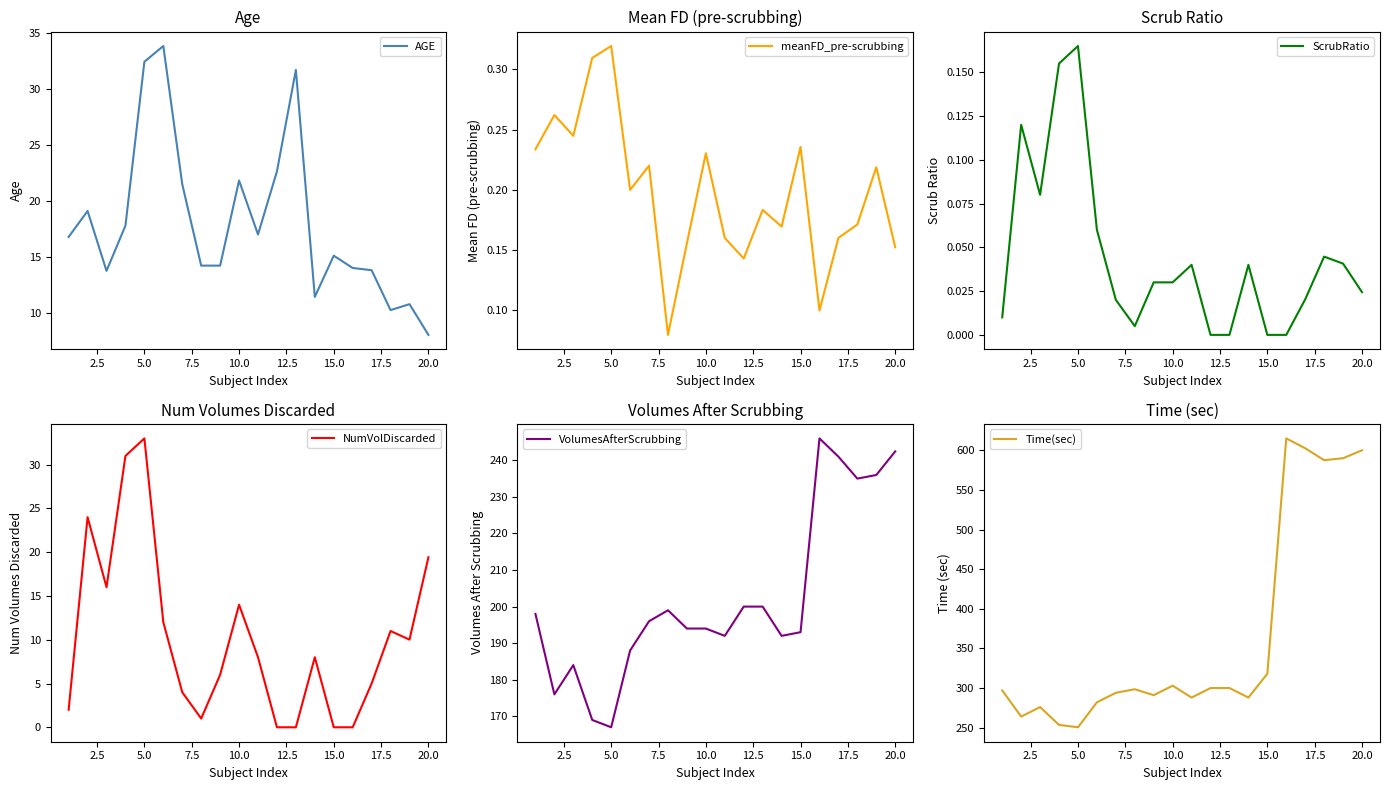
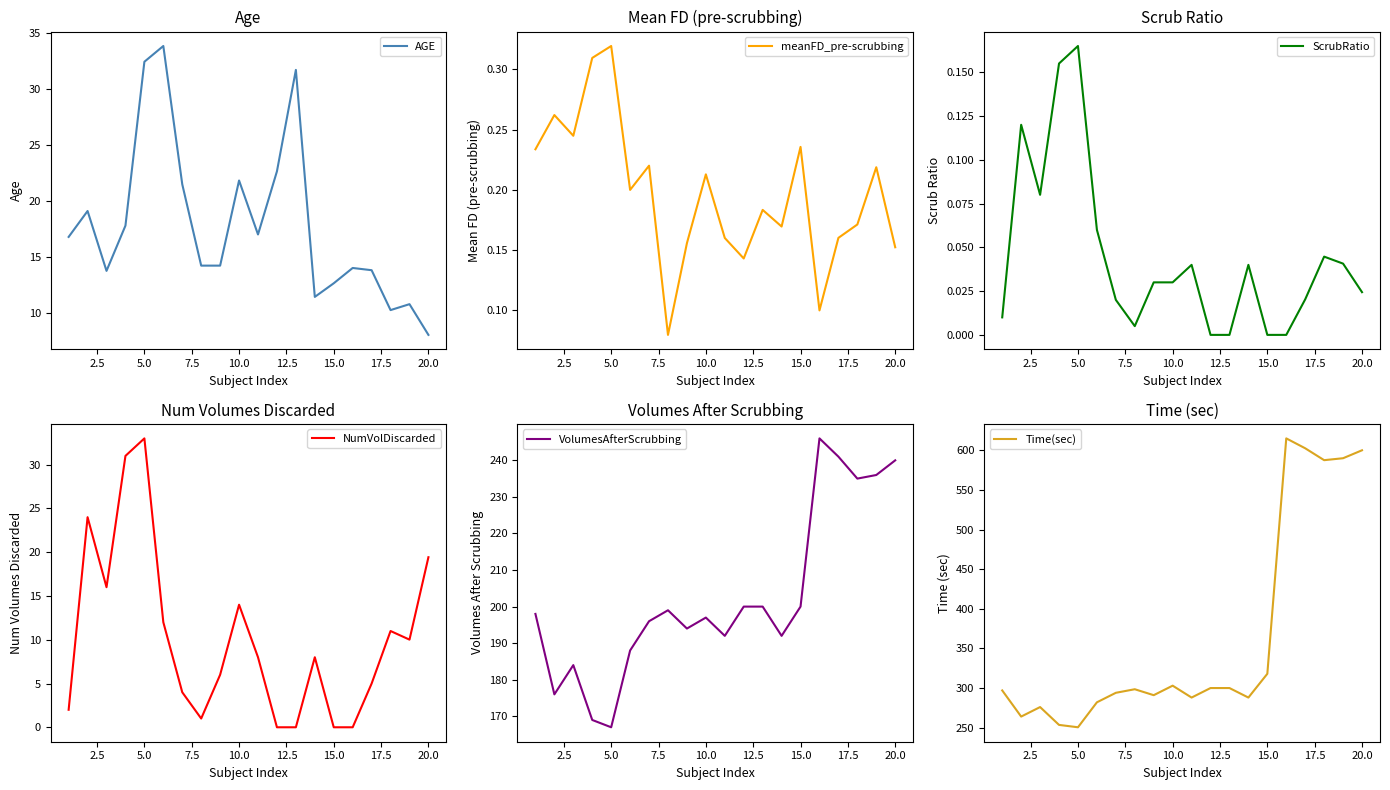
Age, 15.0: 15.1 -> 12.6
Mean FD (pre-scrubbing), 10.0: 0.230 -> 0.213
Volumes After Scrubbing, 10.0: 194 -> 197
Volumes After Scrubbing, 15.0: 193 -> 200
Volumes After Scrubbing, 20.0: 242 -> 240
